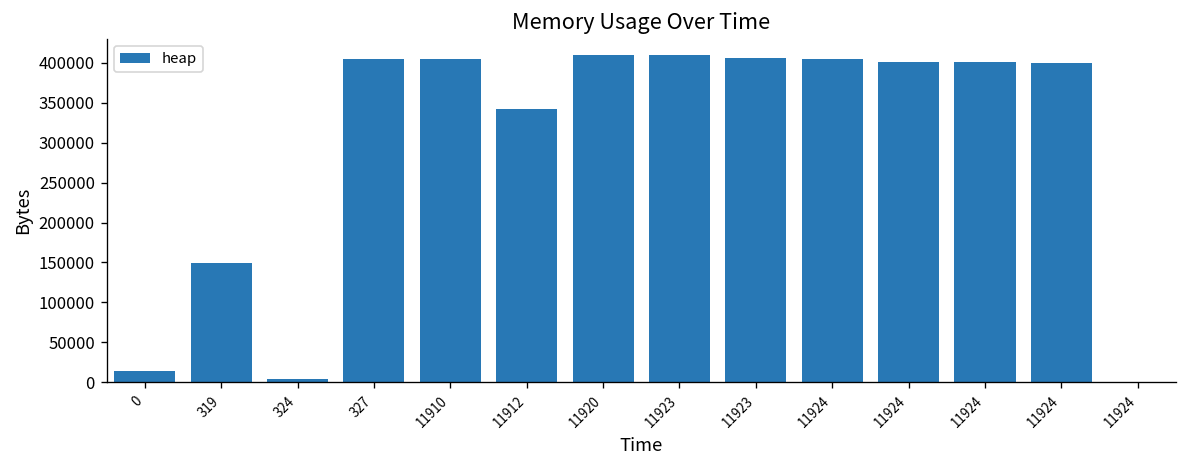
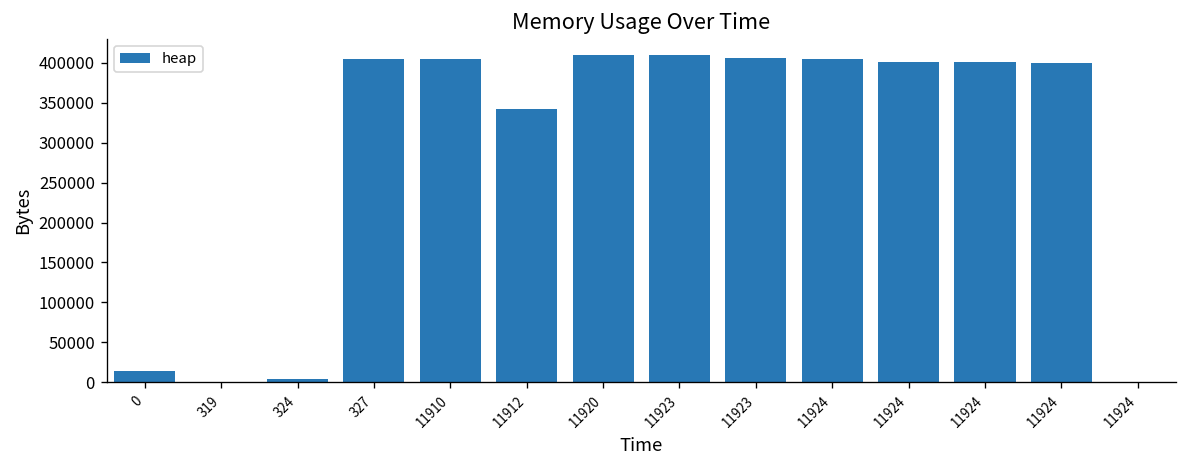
319: 150000 -> 0
